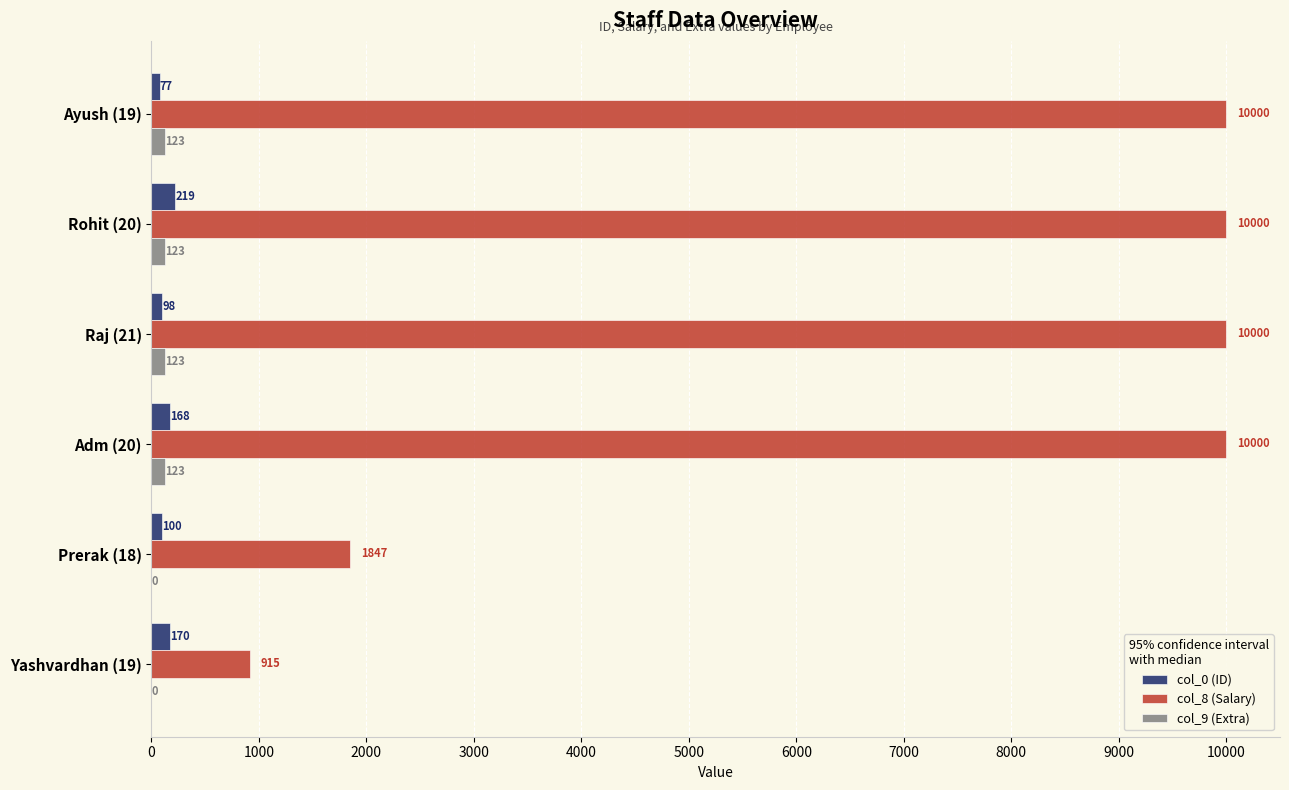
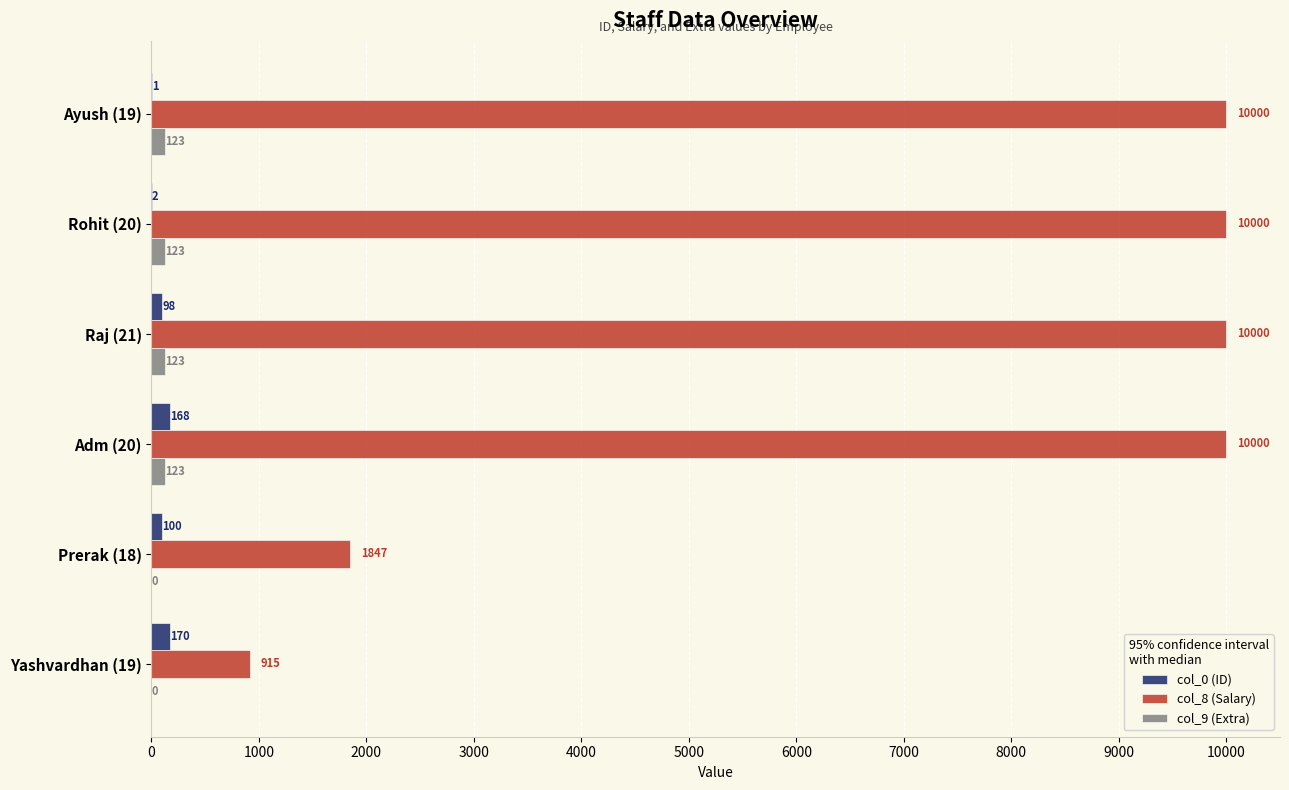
col_0 (ID), Ayush (19): 77 -> 1
col_0 (ID), Rohit (20): 219 -> 2
